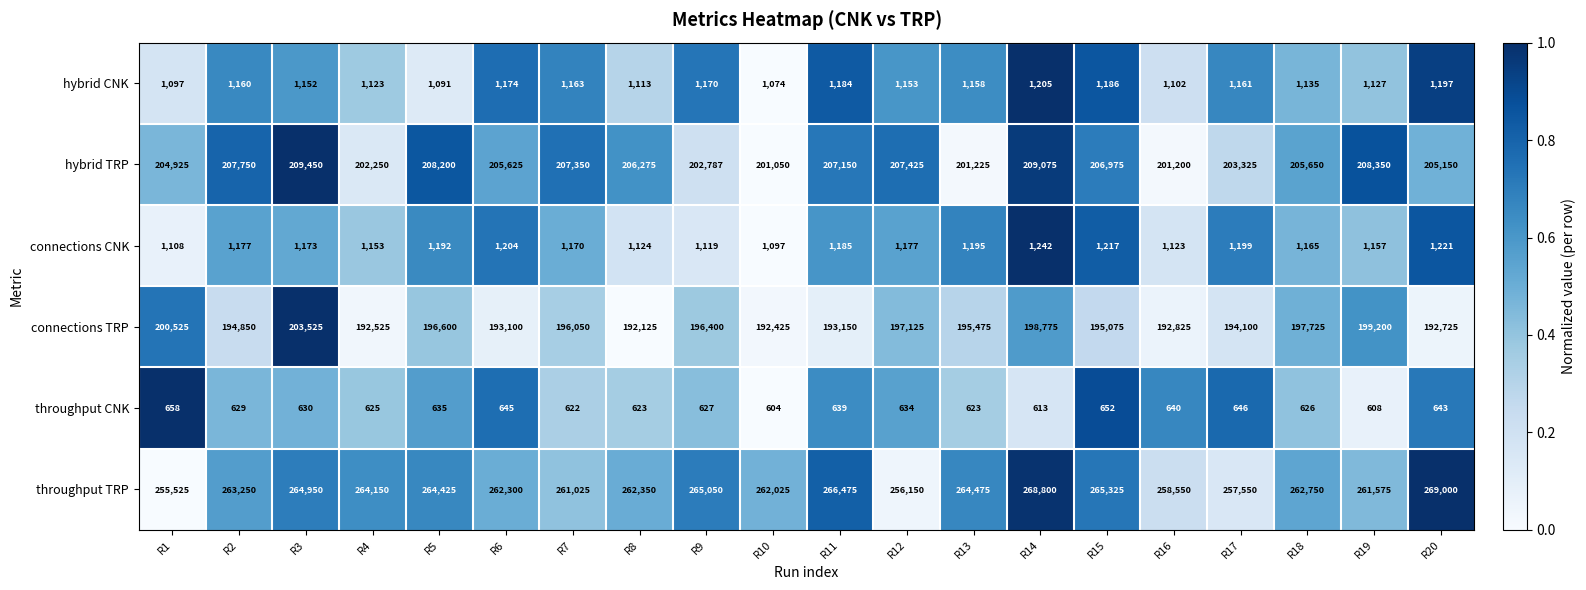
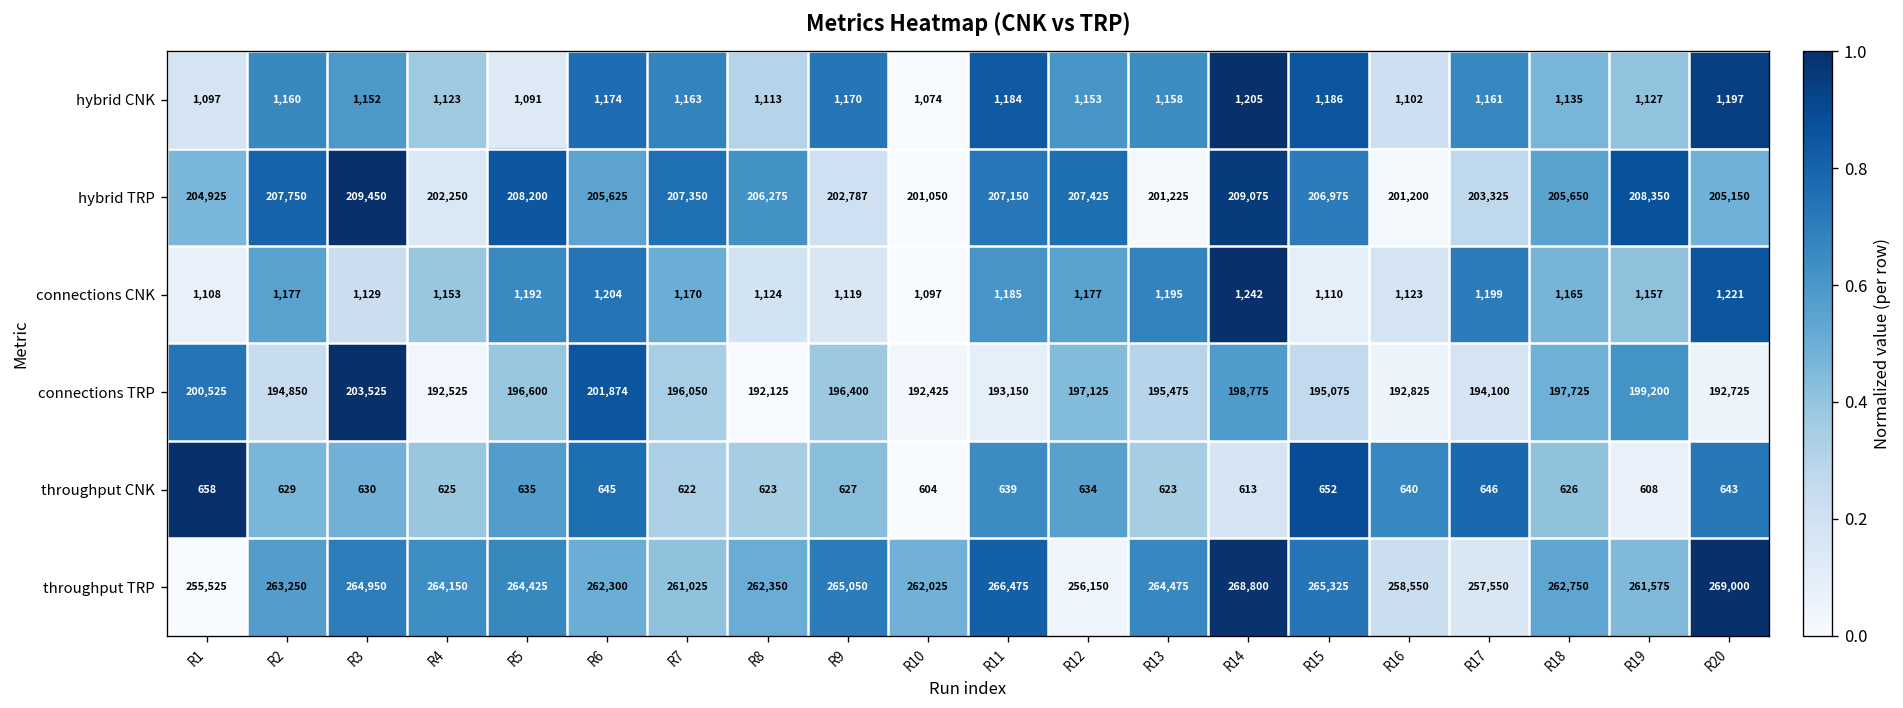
connections CNK, R3: 1,173 -> 1,129
connections CNK, R15: 1,217 -> 1,110
connections TRP, R6: 193,100 -> 201,874
